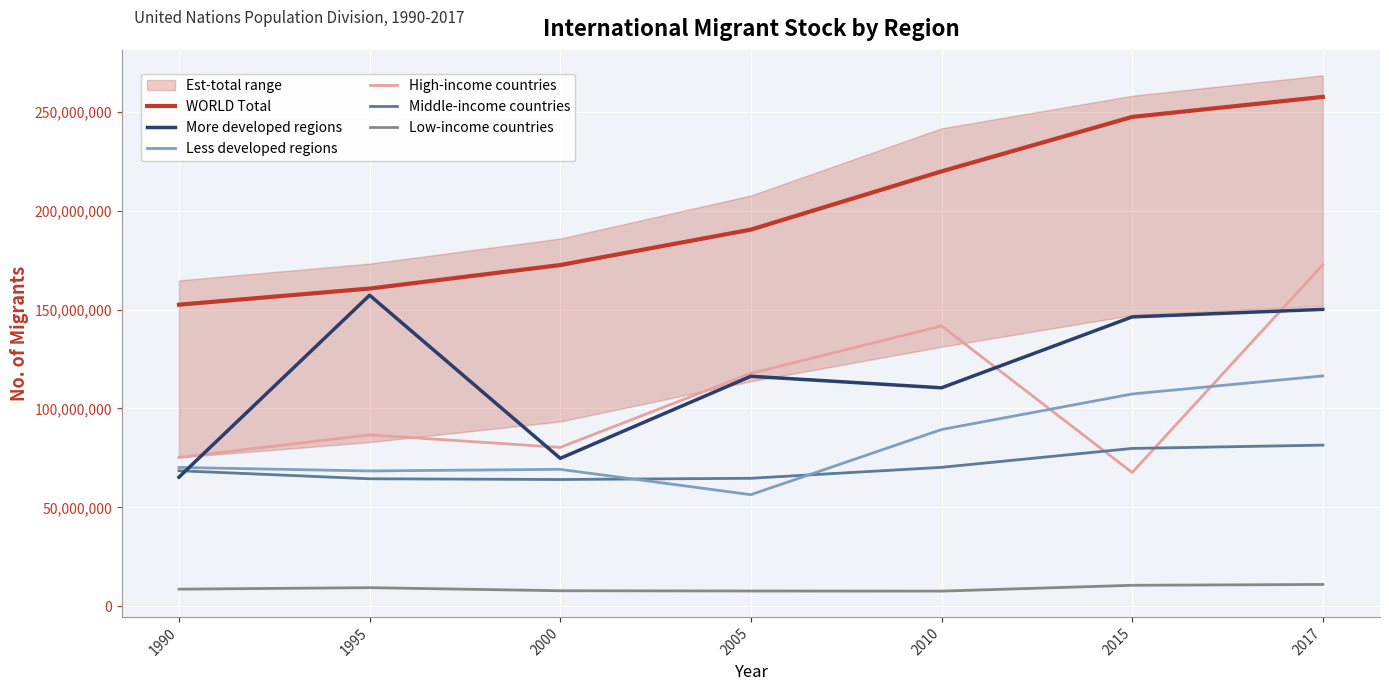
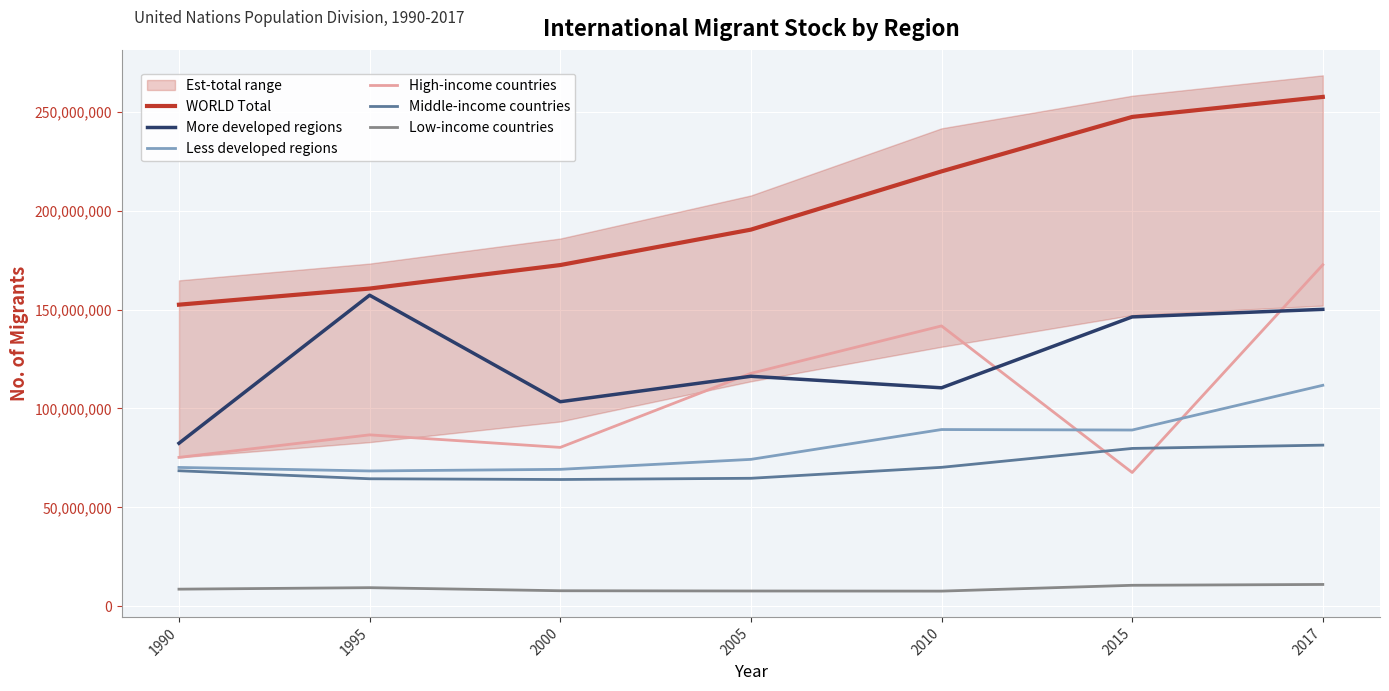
More developed regions, 1990: 65,000,000 -> 82,000,000
More developed regions, 2000: 75,000,000 -> 103,000,000
Less developed regions, 2005: 56,000,000 -> 74,000,000
Less developed regions, 2015: 107,000,000 -> 89,000,000
Less developed regions, 2017: 116,000,000 -> 112,000,000
